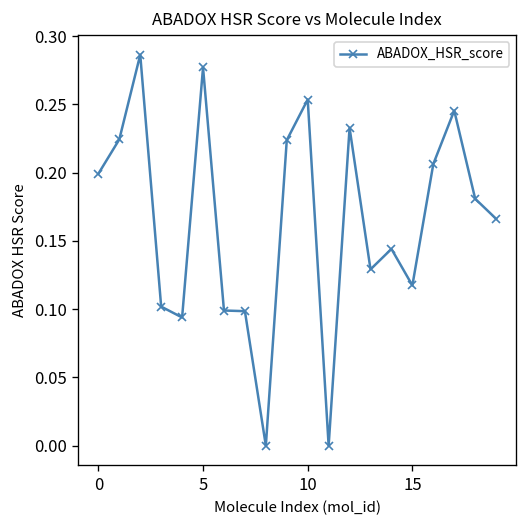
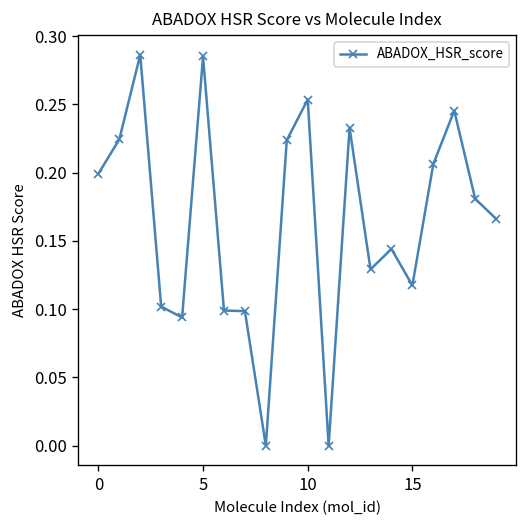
5: 0.277 -> 0.285
